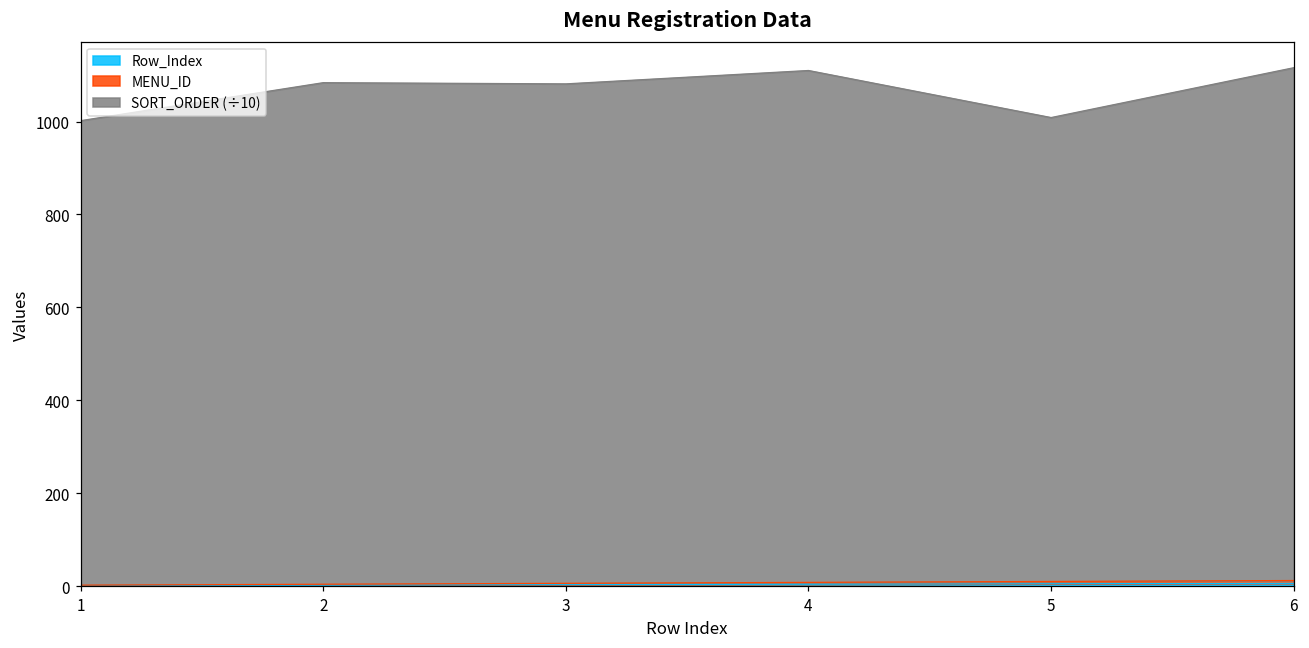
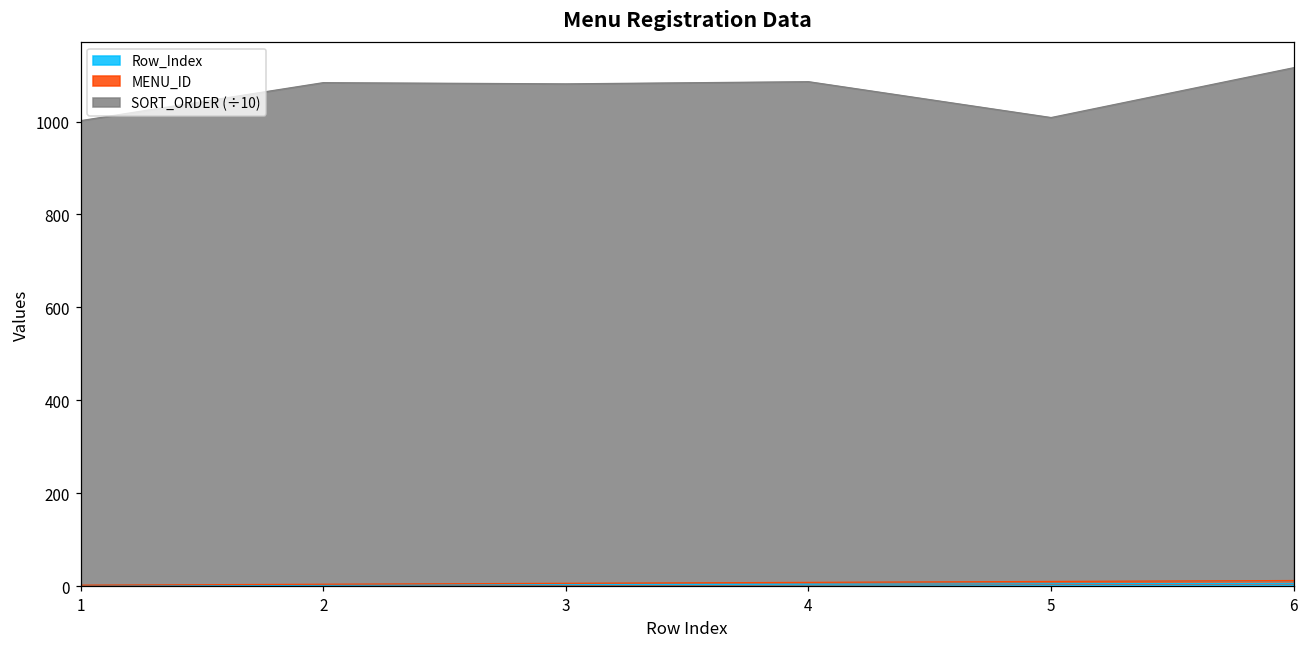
SORT_ORDER (÷10), 4: 1100 -> 1080
